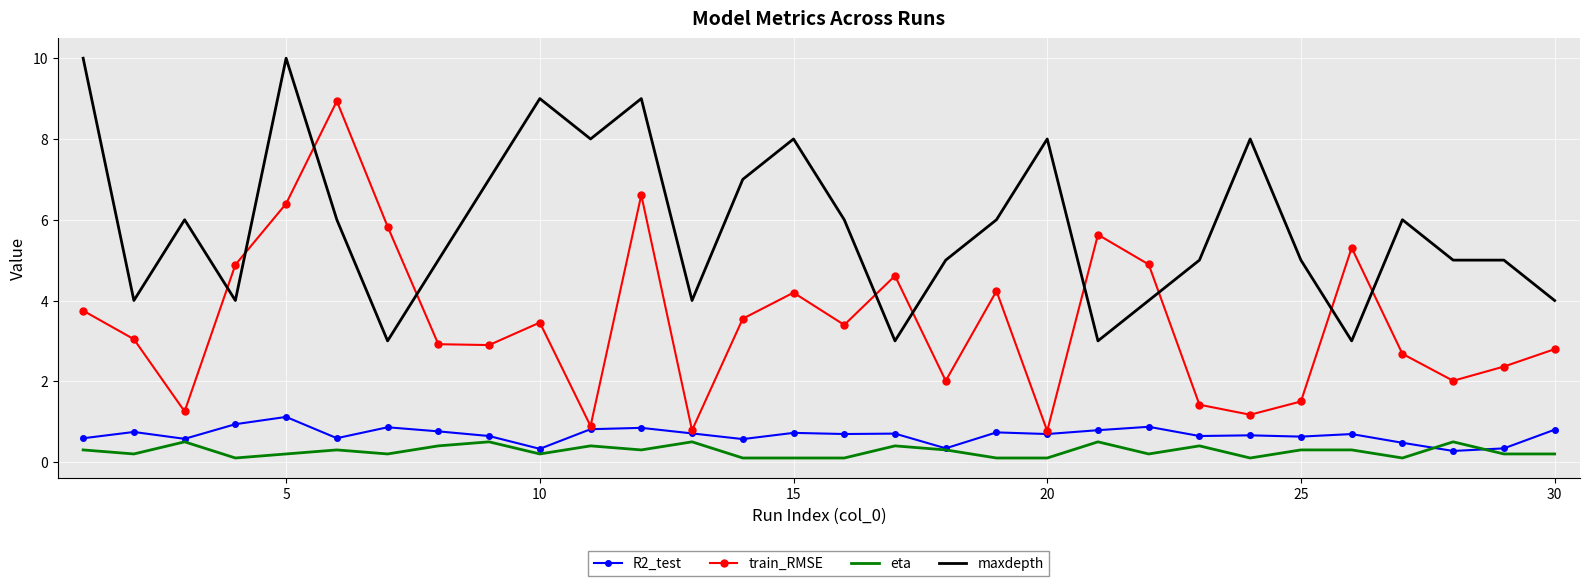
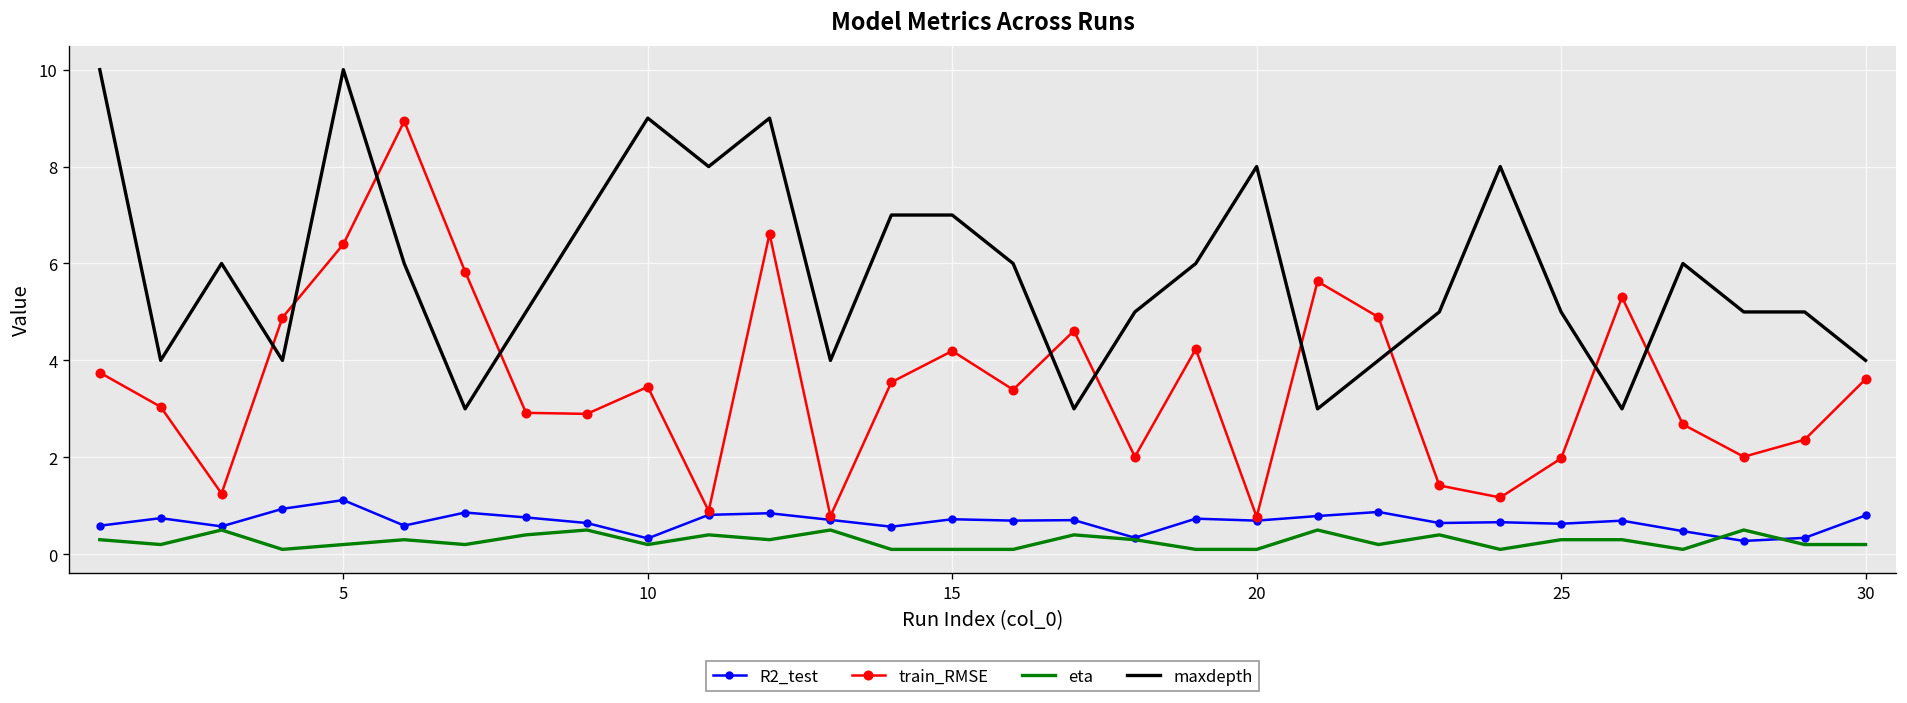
maxdepth, 15: 8 -> 7
train_RMSE, 25: 1.5 -> 2.0
train_RMSE, 30: 2.8 -> 3.6
